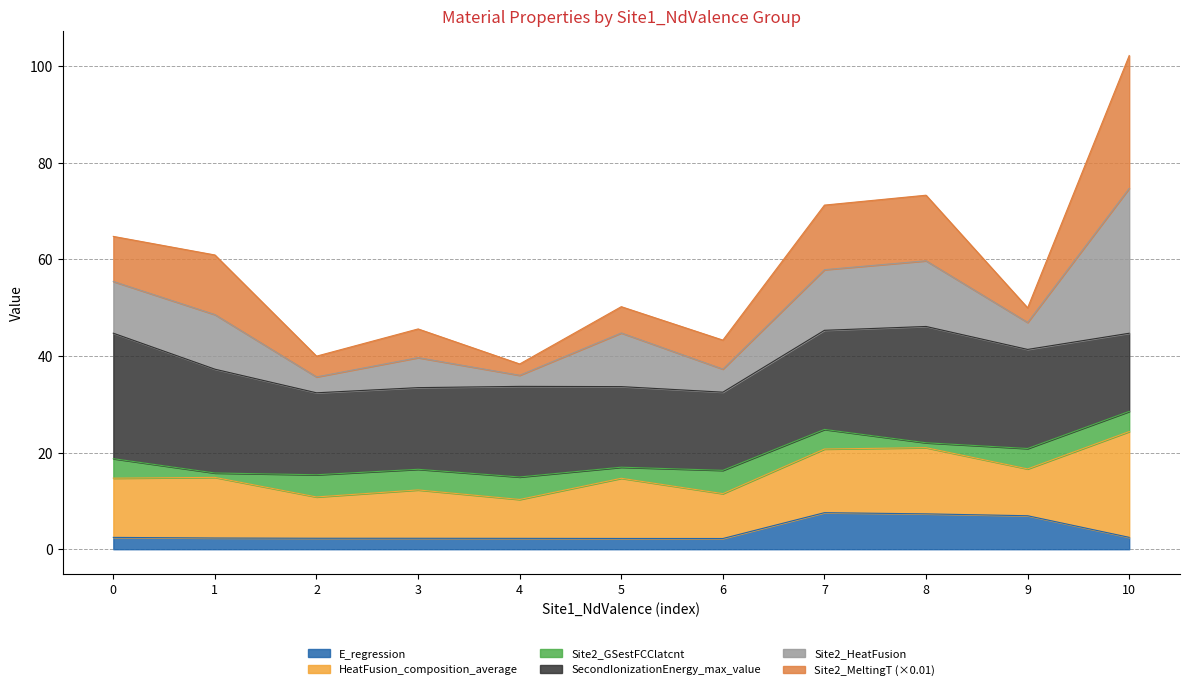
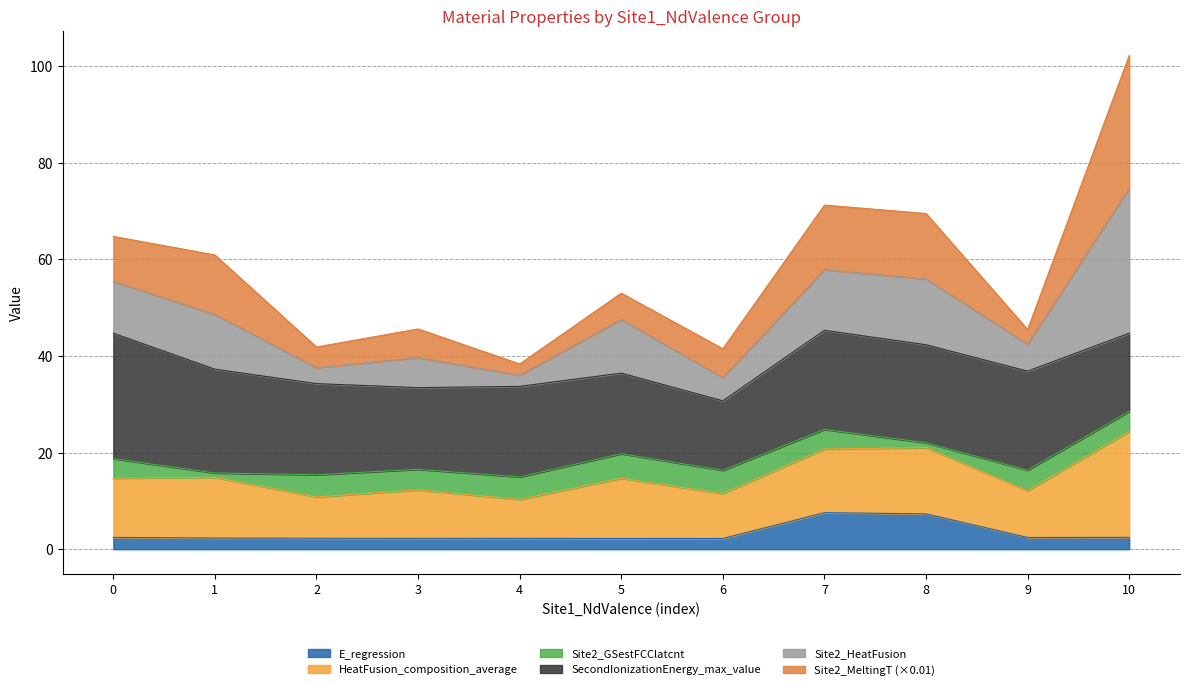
SecondIonizationEnergy_max_value, 2: 17 -> 19
Site2_GSestFCClatcnt, 5: 2 -> 5
SecondIonizationEnergy_max_value, 6: 16 -> 14
SecondIonizationEnergy_max_value, 8: 24 -> 20
E_regression, 9: 7 -> 2
